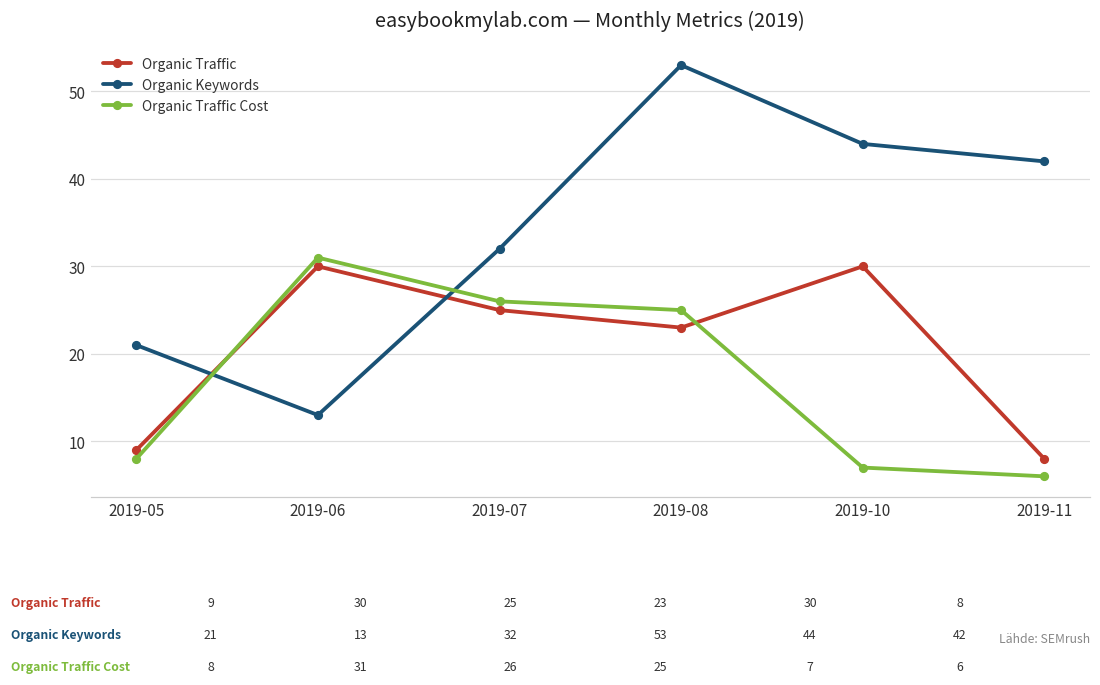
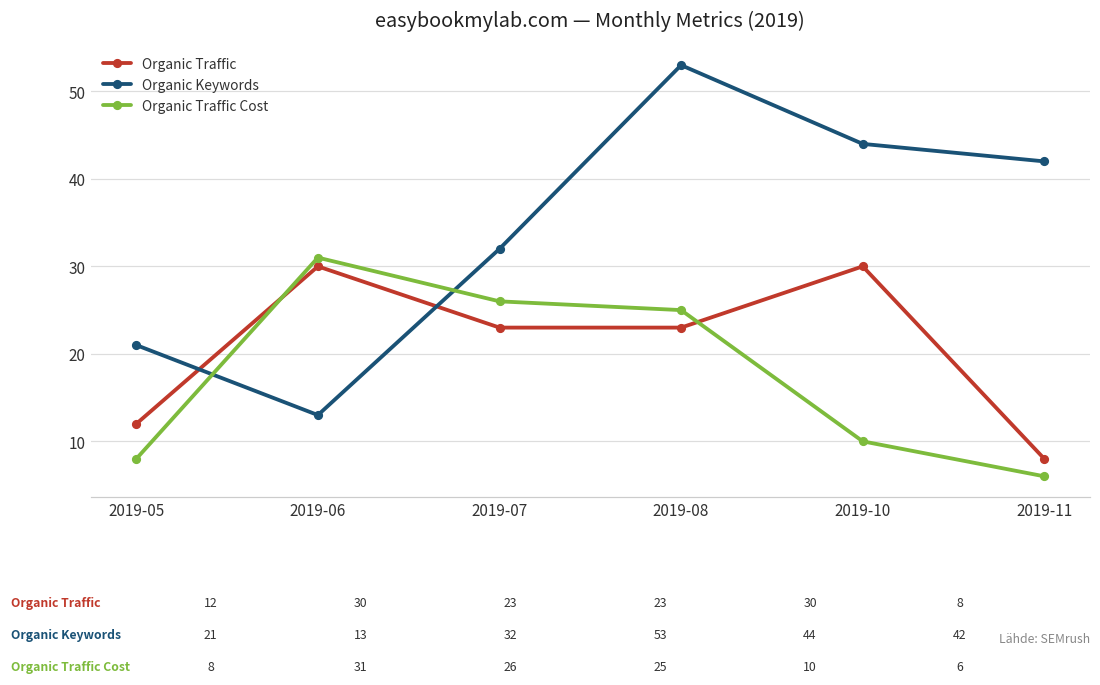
Organic Traffic, 2019-05: 9 -> 12
Organic Traffic, 2019-07: 25 -> 23
Organic Traffic Cost, 2019-10: 7 -> 10
